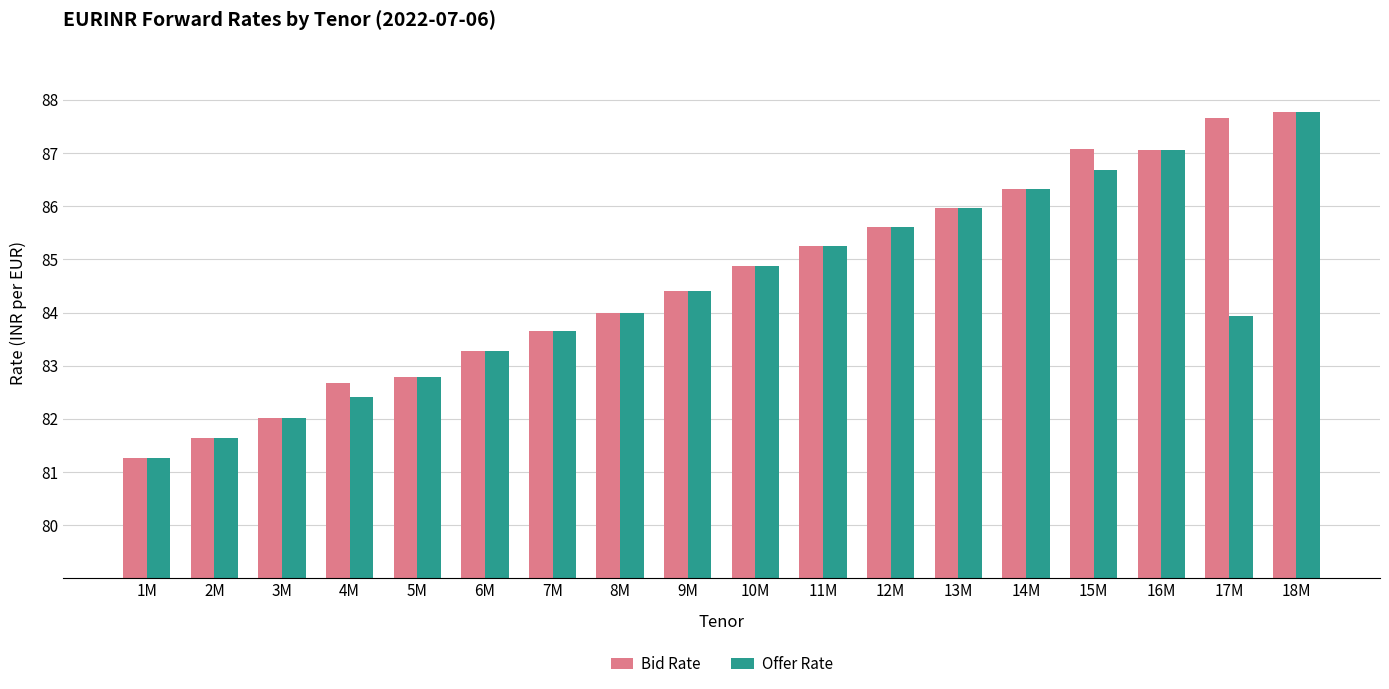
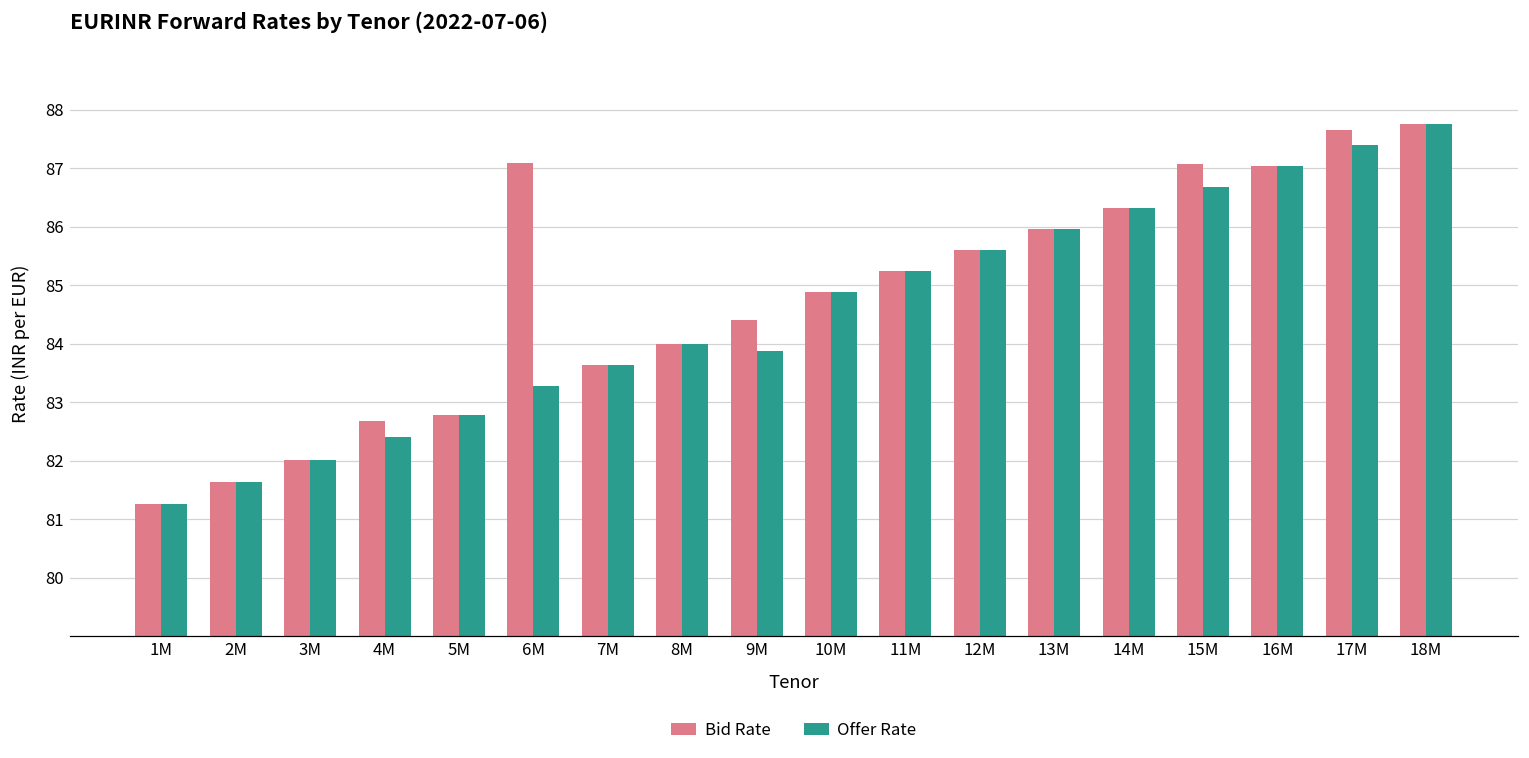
Bid Rate, 6M: 83.3 -> 87.1
Offer Rate, 9M: 84.4 -> 83.9
Offer Rate, 17M: 83.9 -> 87.4
